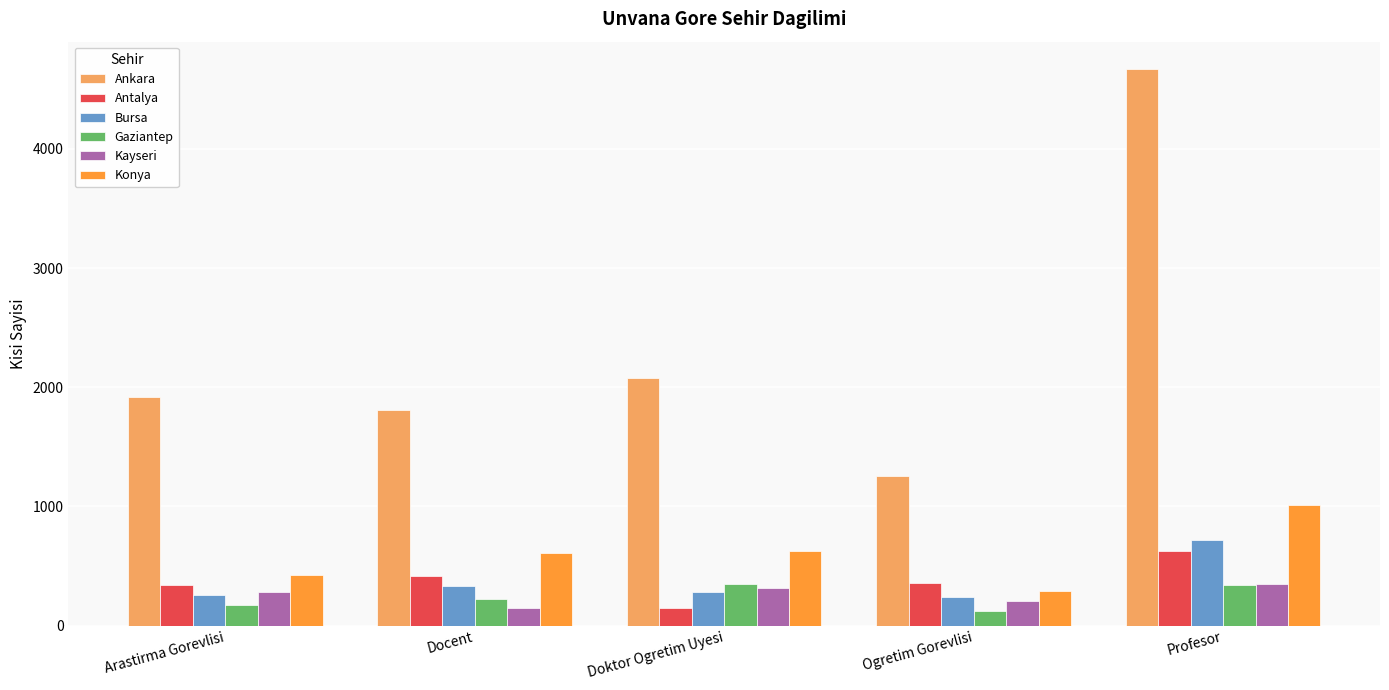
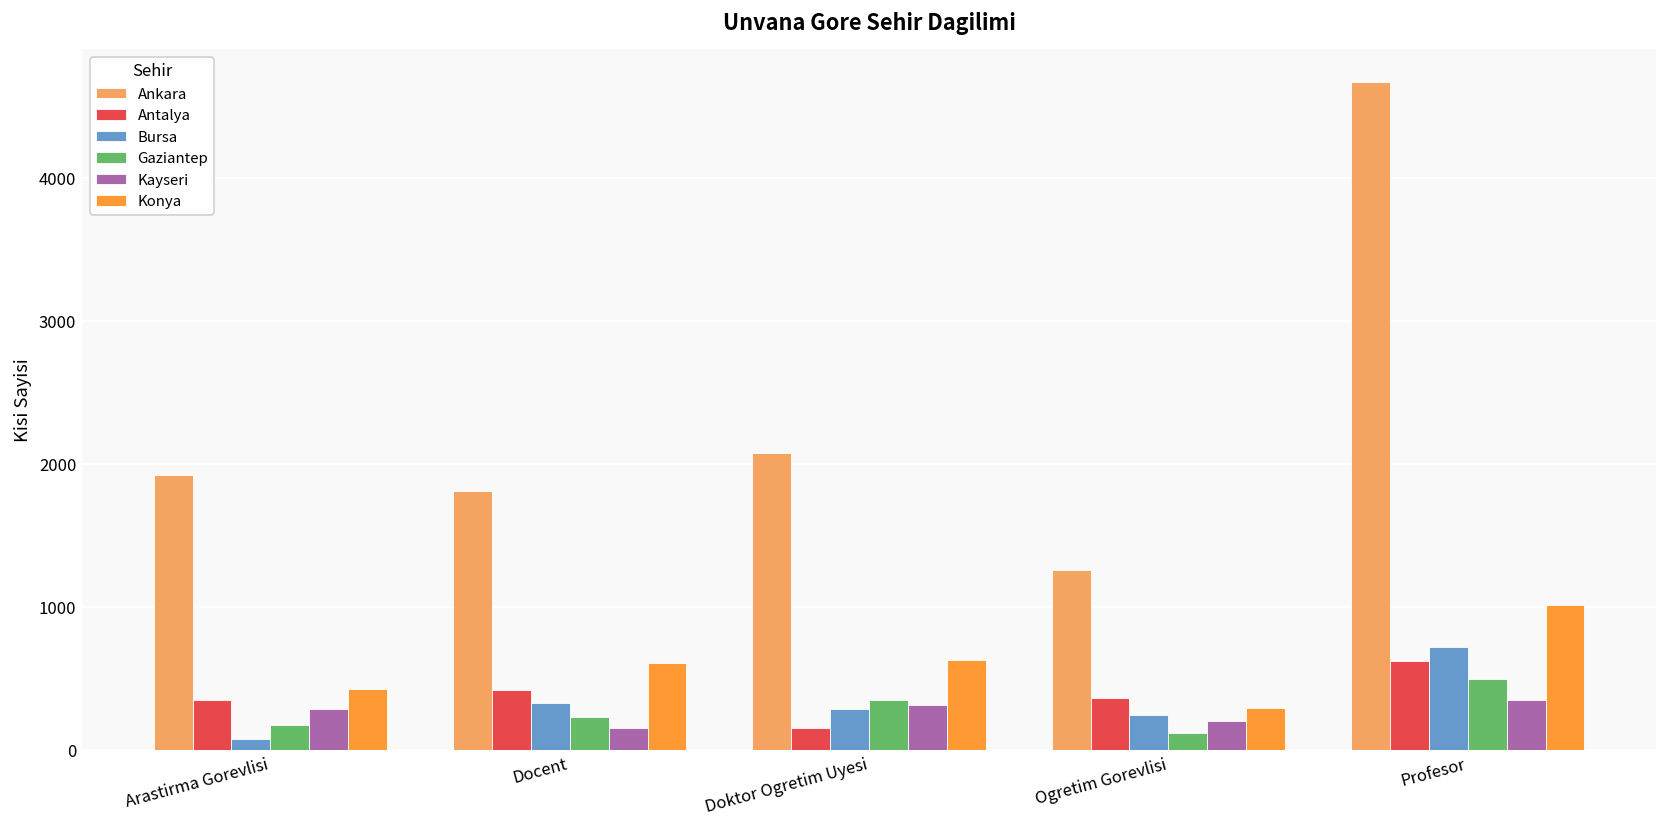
Bursa, Arastirma Gorevlisi: 260 -> 80
Gaziantep, Profesor: 340 -> 490
